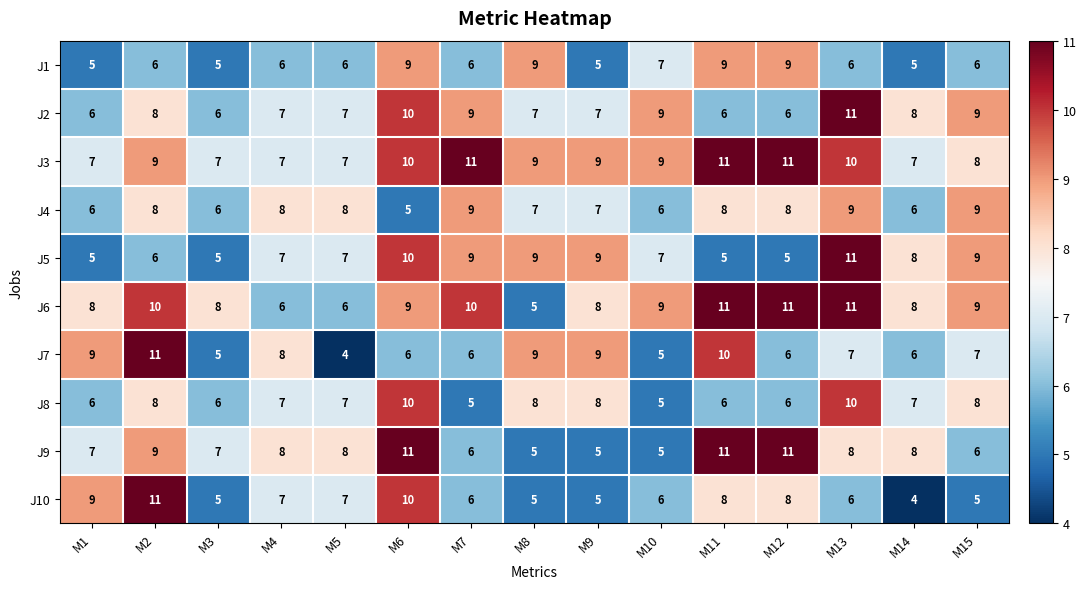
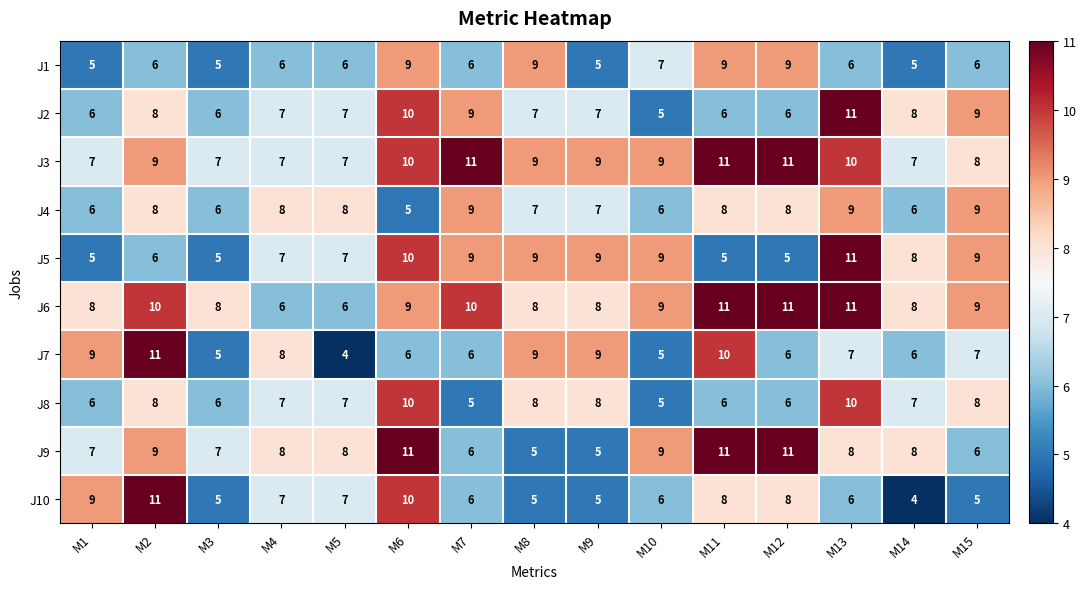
J2, M10: 9 -> 5
J5, M10: 7 -> 9
J6, M8: 5 -> 8
J9, M10: 5 -> 9
